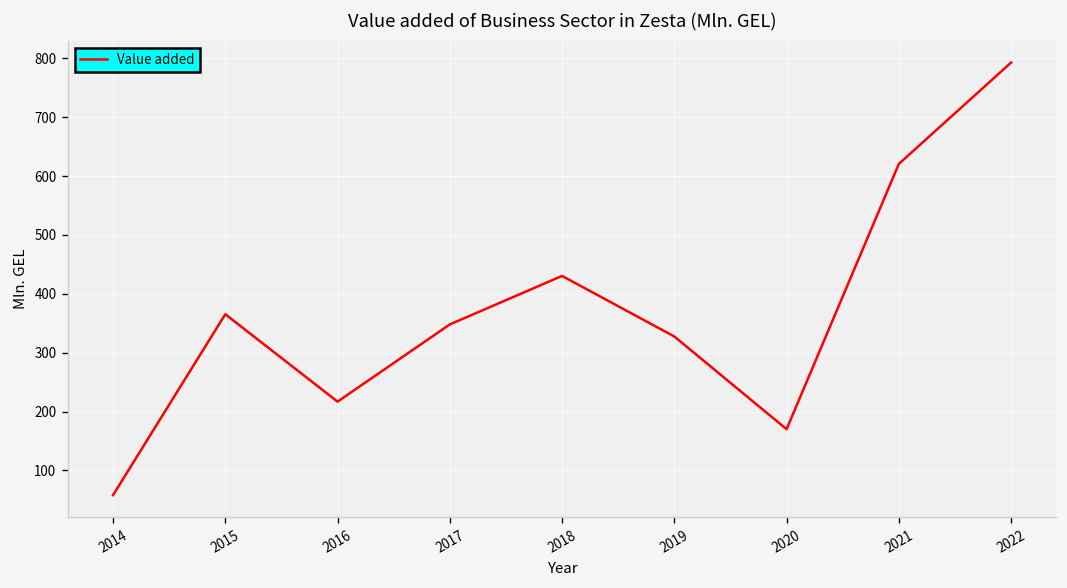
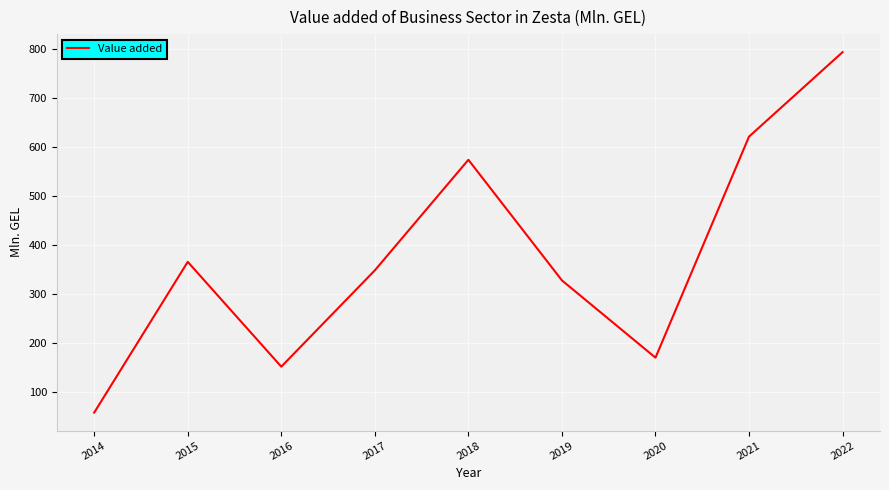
2016: 220 -> 150
2018: 430 -> 570
